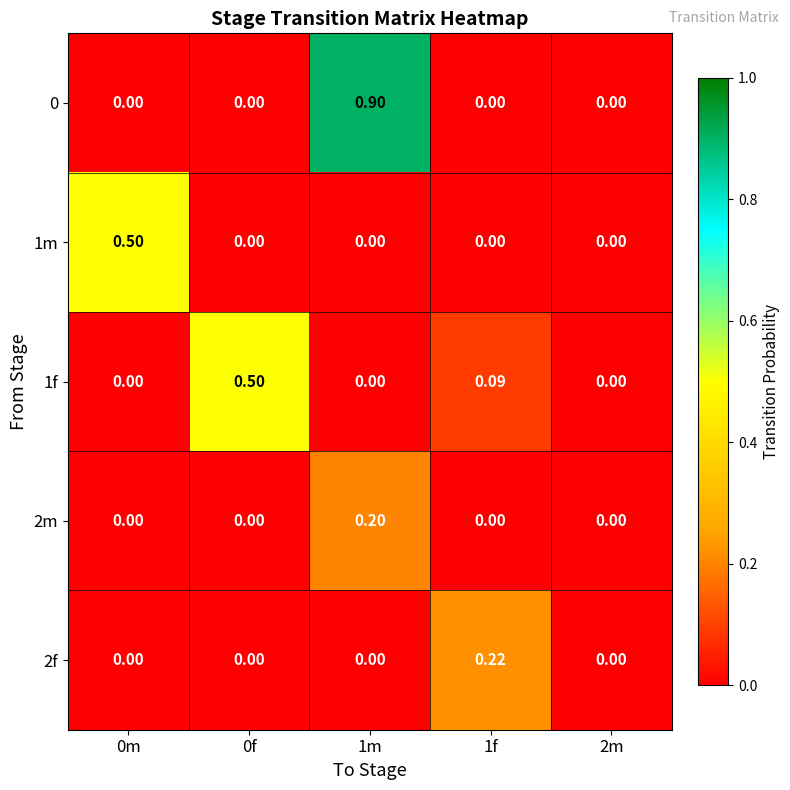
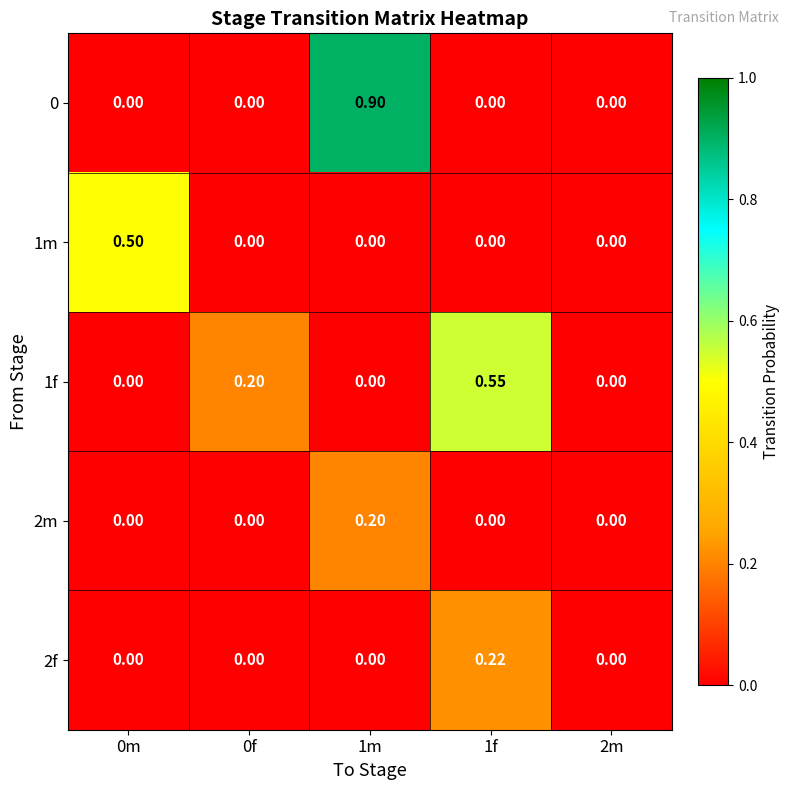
1f, 0f: 0.50 -> 0.20
1f, 1f: 0.09 -> 0.55
